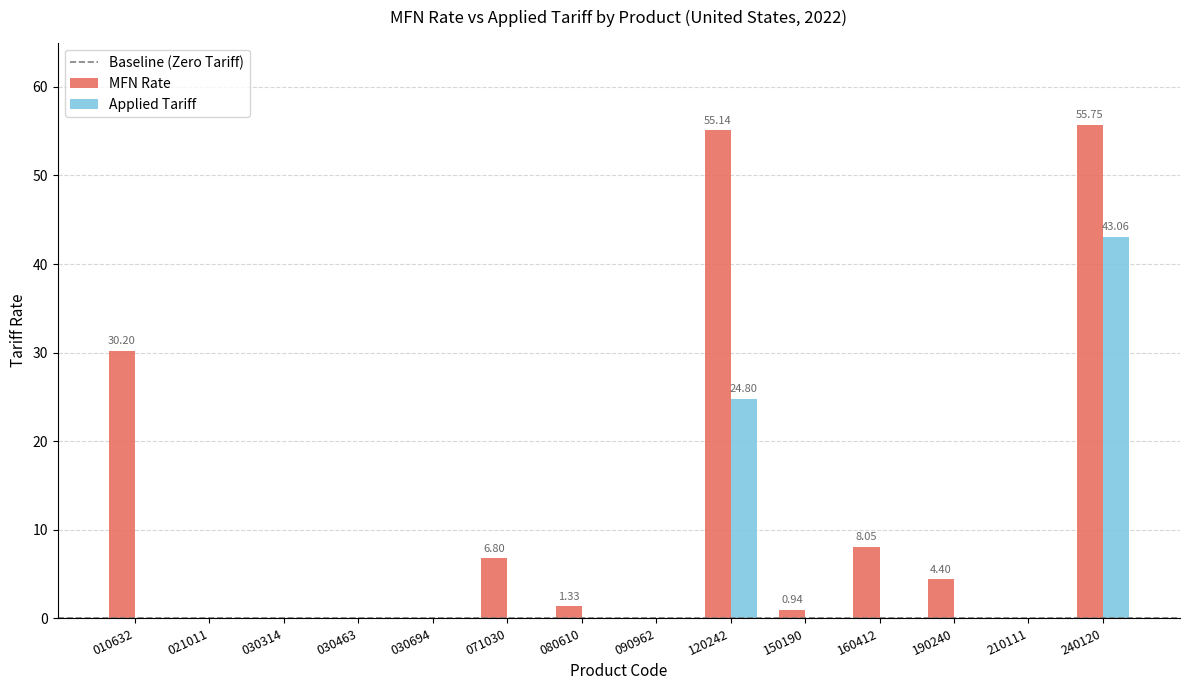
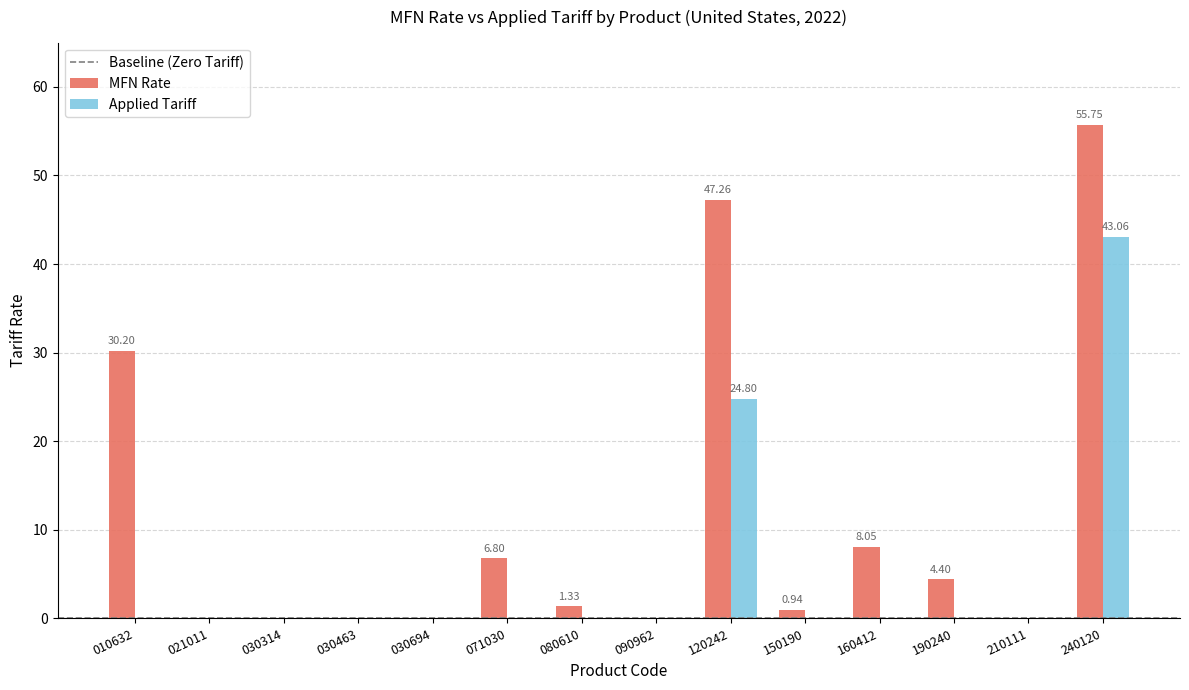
MFN Rate, 120242: 55.14 -> 47.26
